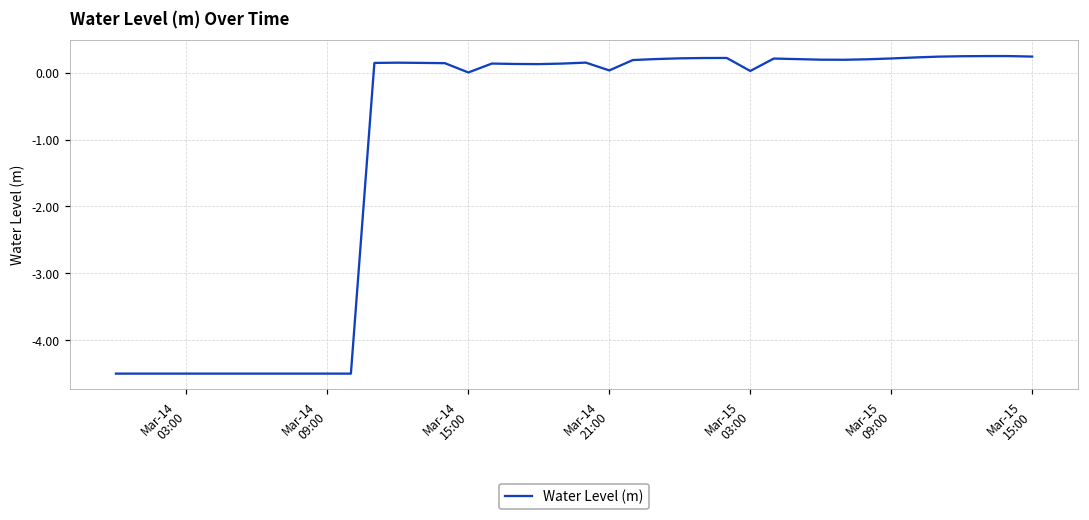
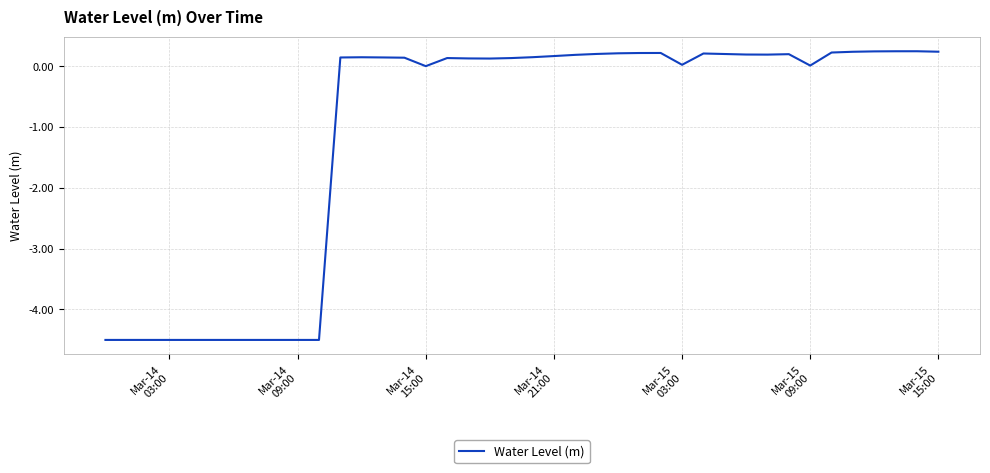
Mar-14 21:00: 0.0 -> 0.2
Mar-15 09:00: 0.2 -> 0.0
